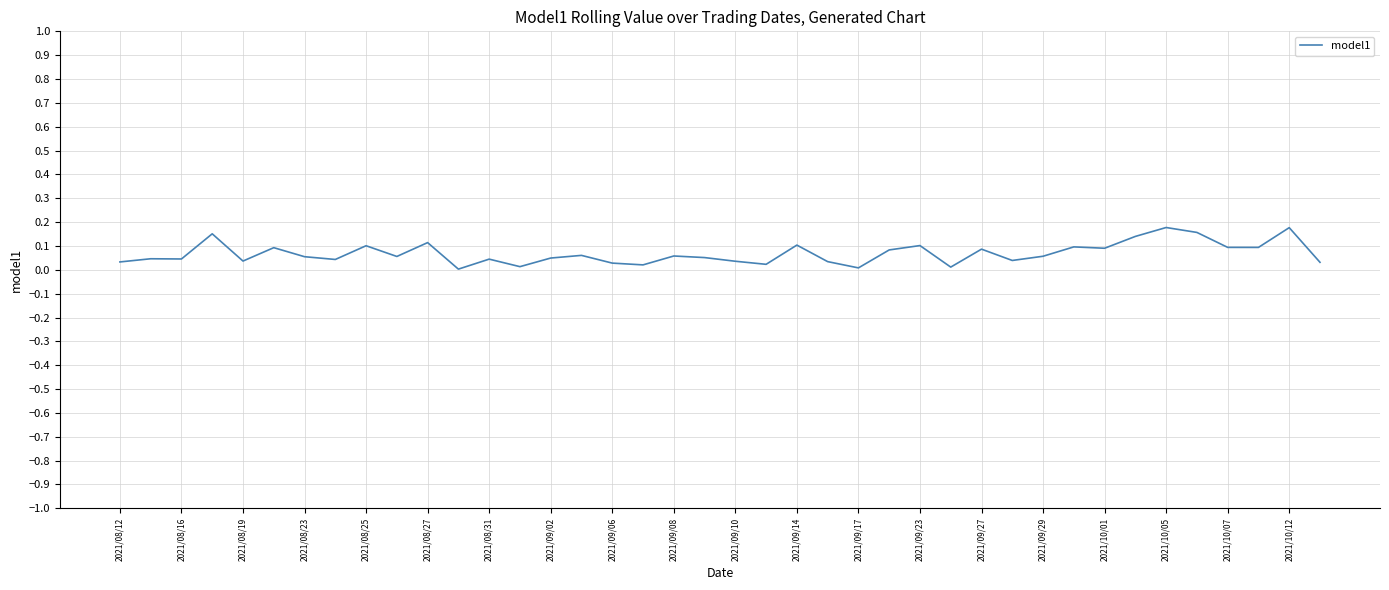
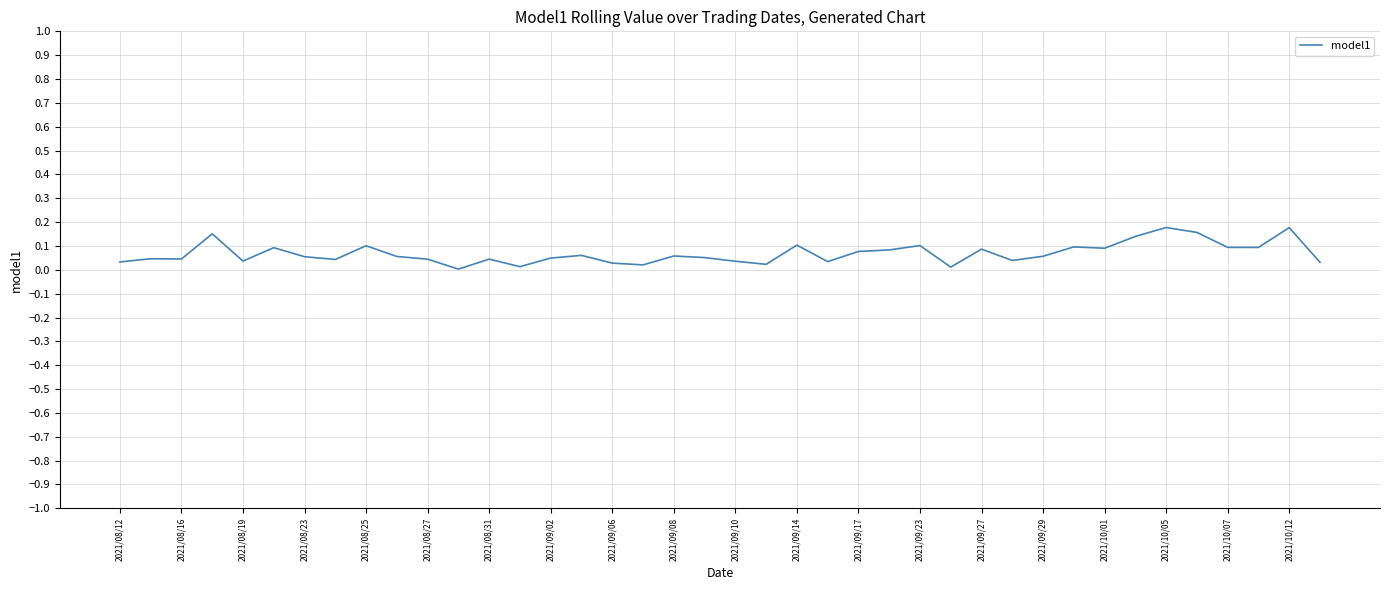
2021/08/27: 0.11 -> 0.04
2021/09/17: 0.01 -> 0.08
